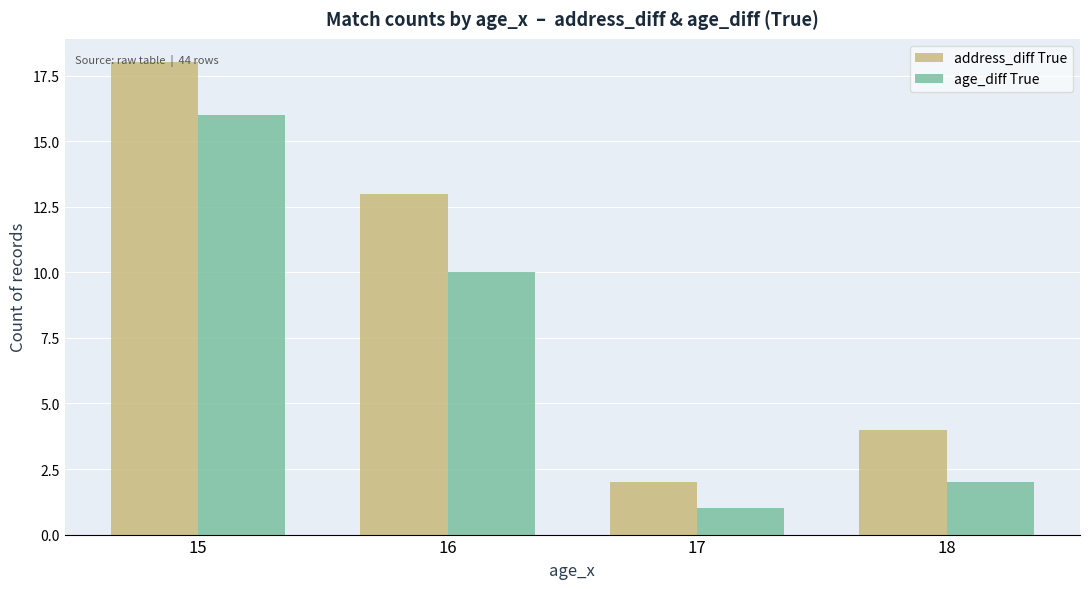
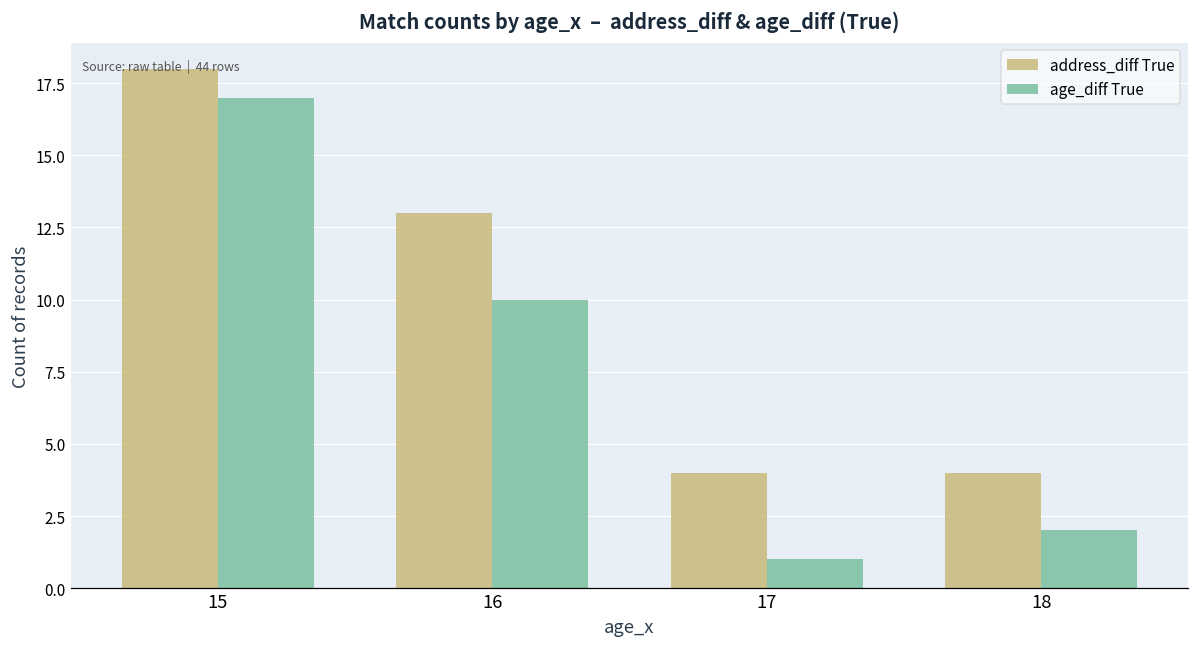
age_diff True, 15: 16 -> 17
address_diff True, 17: 2 -> 4
